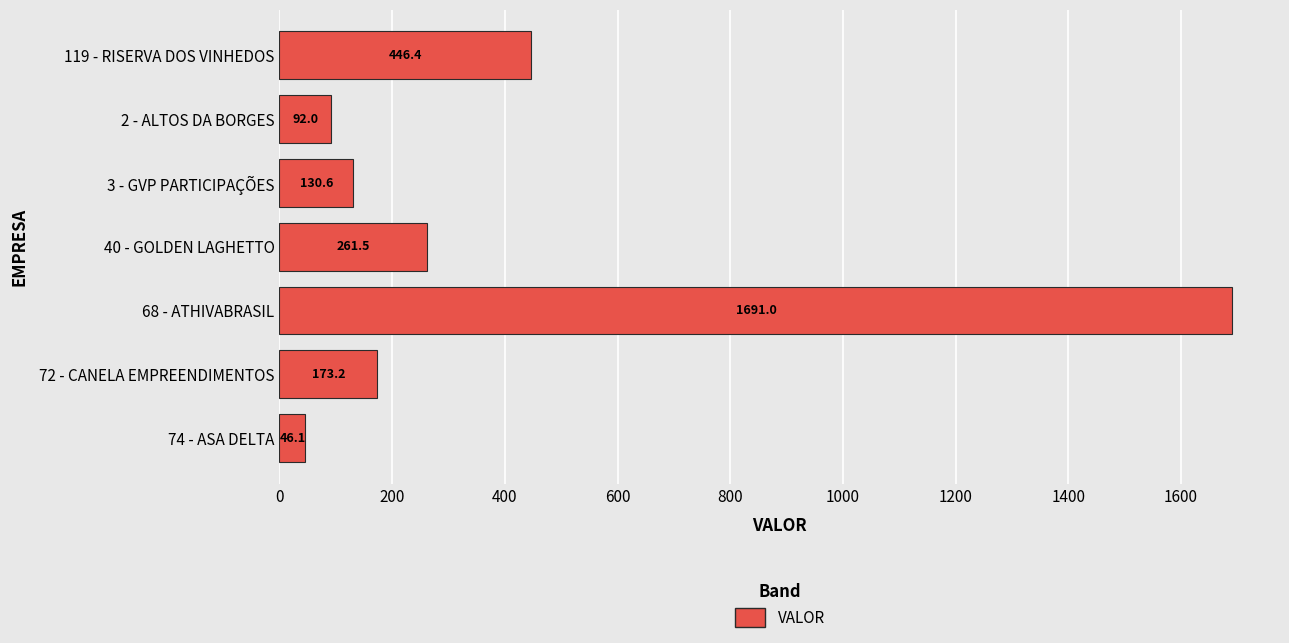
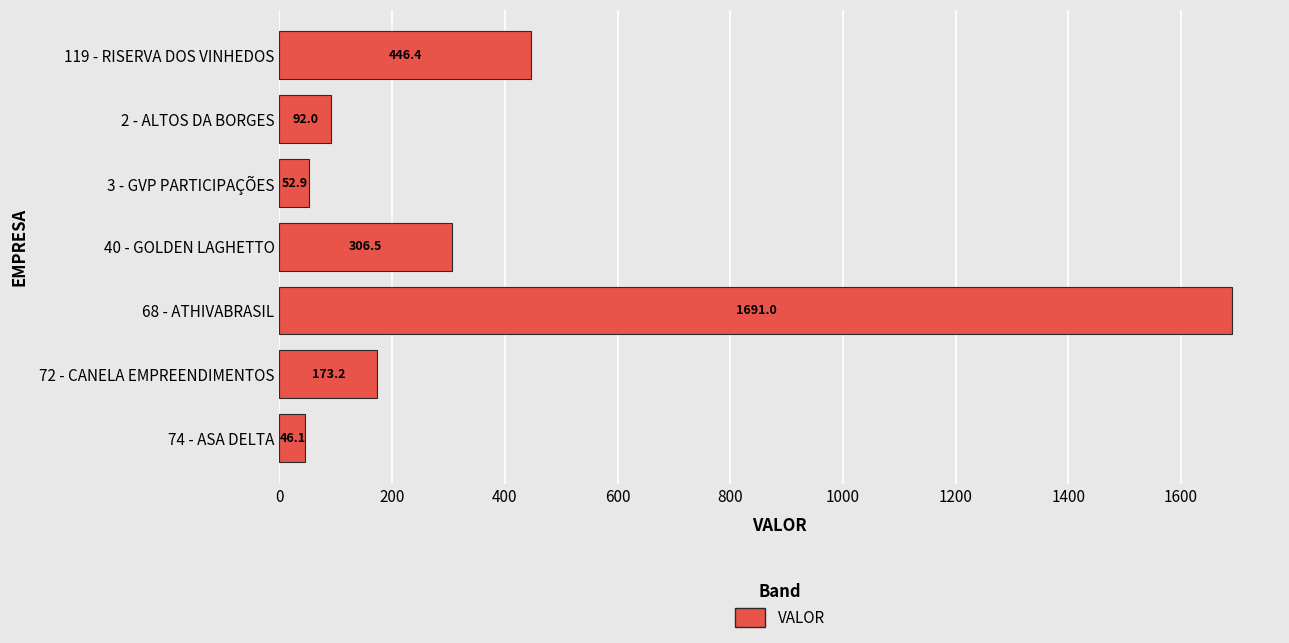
3 - GVP PARTICIPAÇÕES: 130.6 -> 52.9
40 - GOLDEN LAGHETTO: 261.5 -> 306.5
